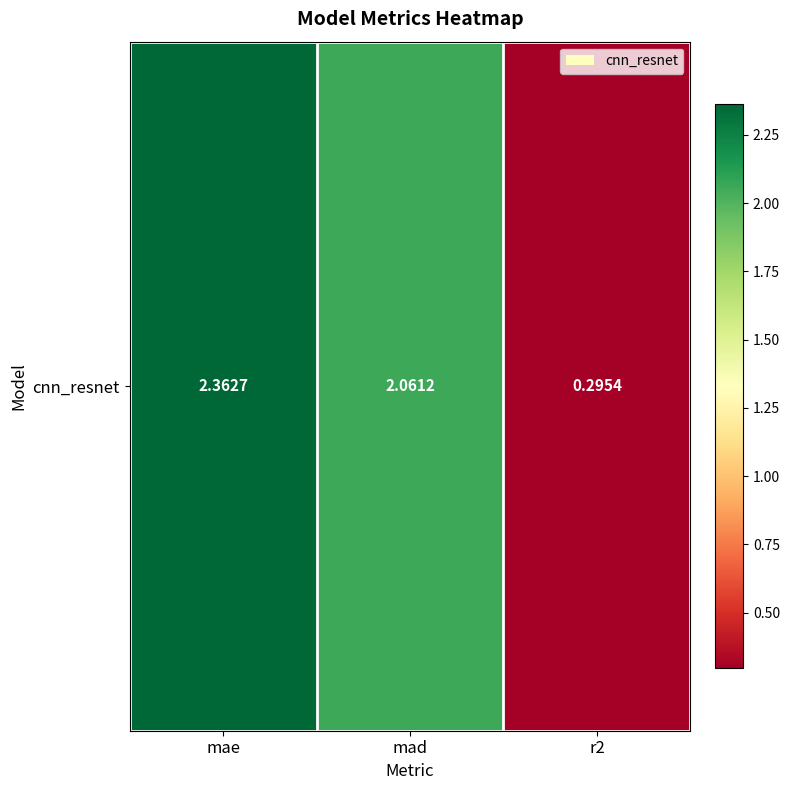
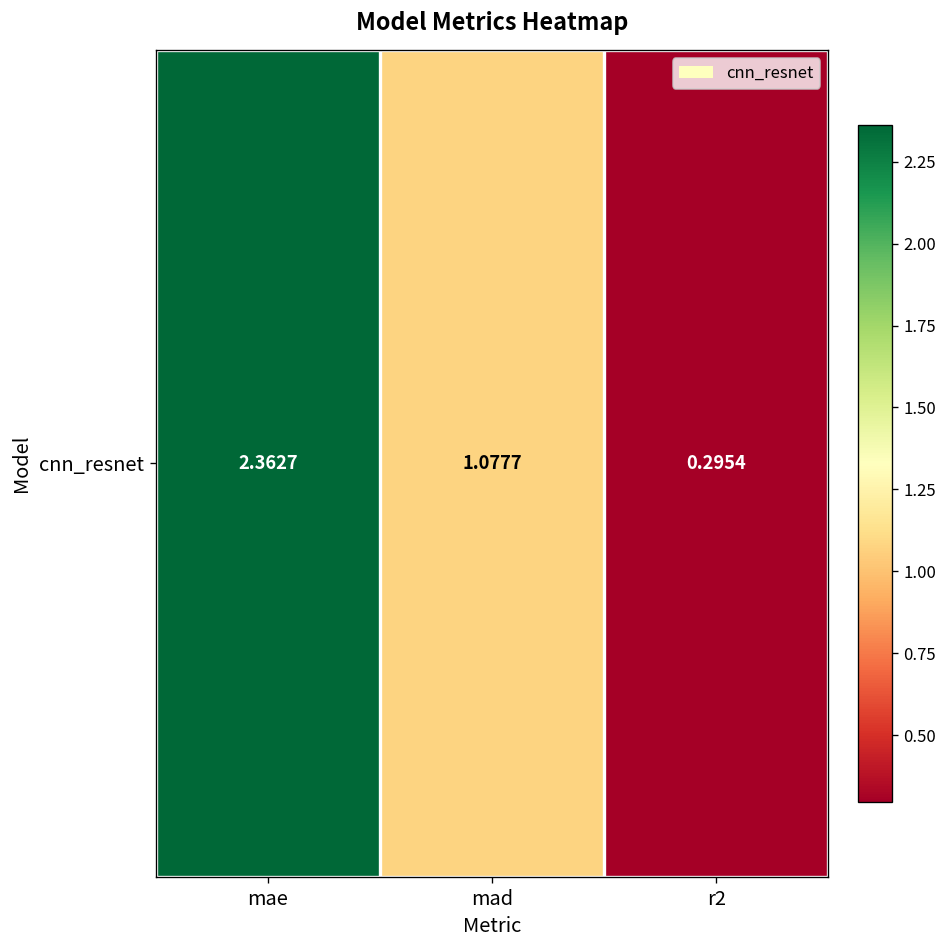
cnn_resnet, mad: 2.0612 -> 1.0777
